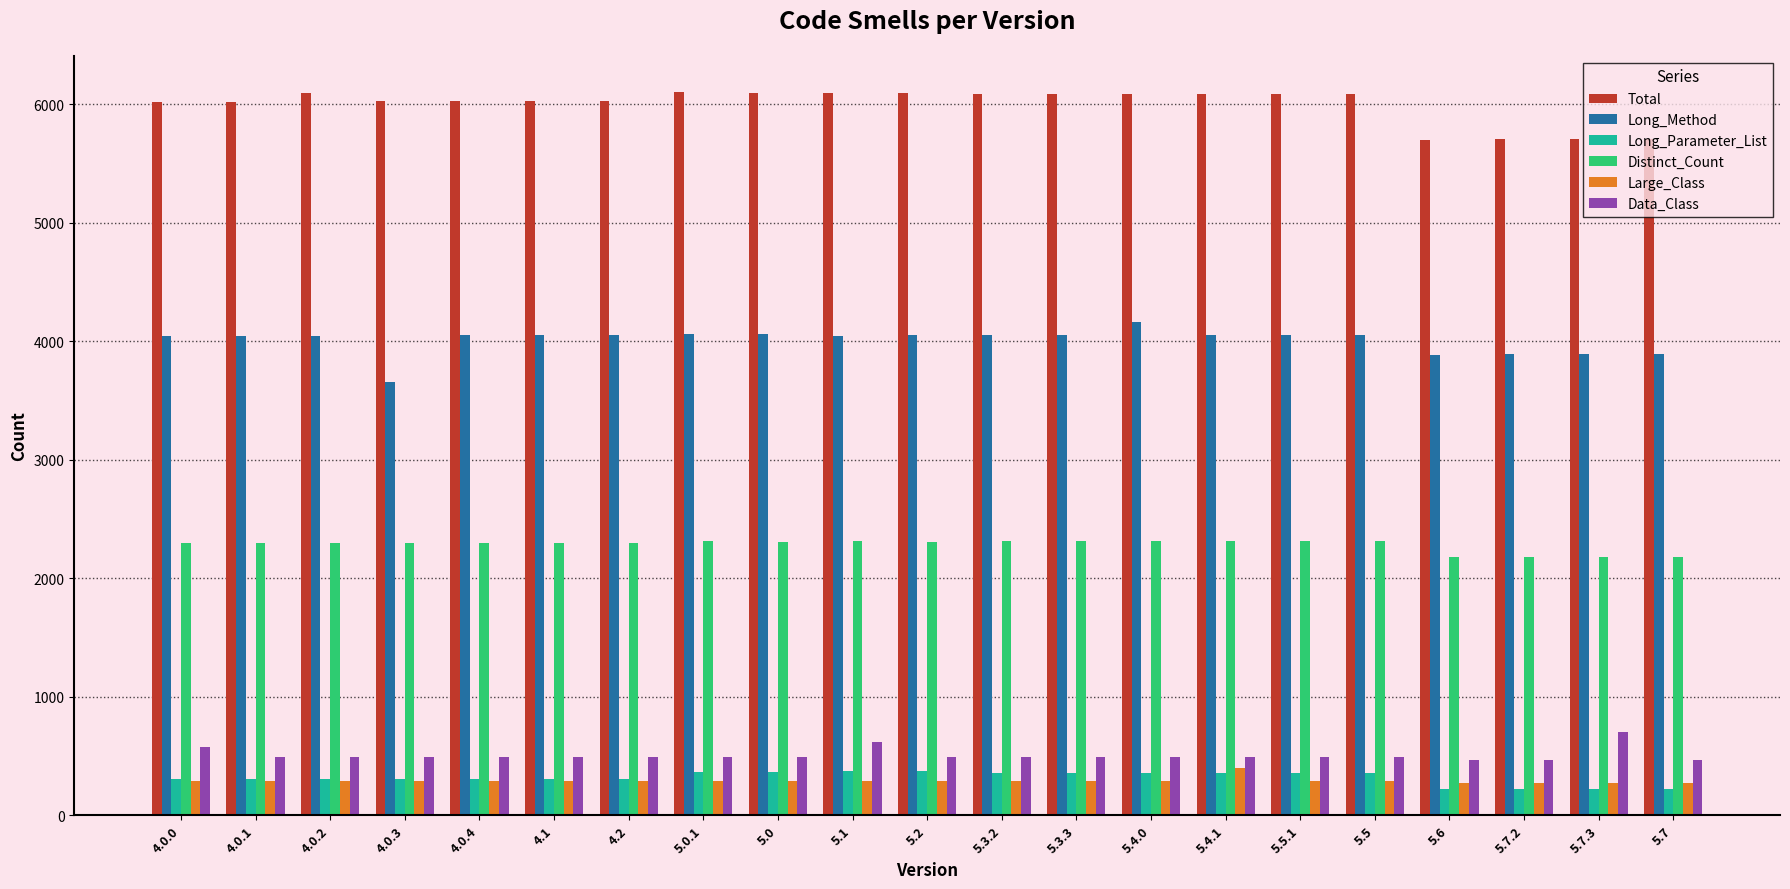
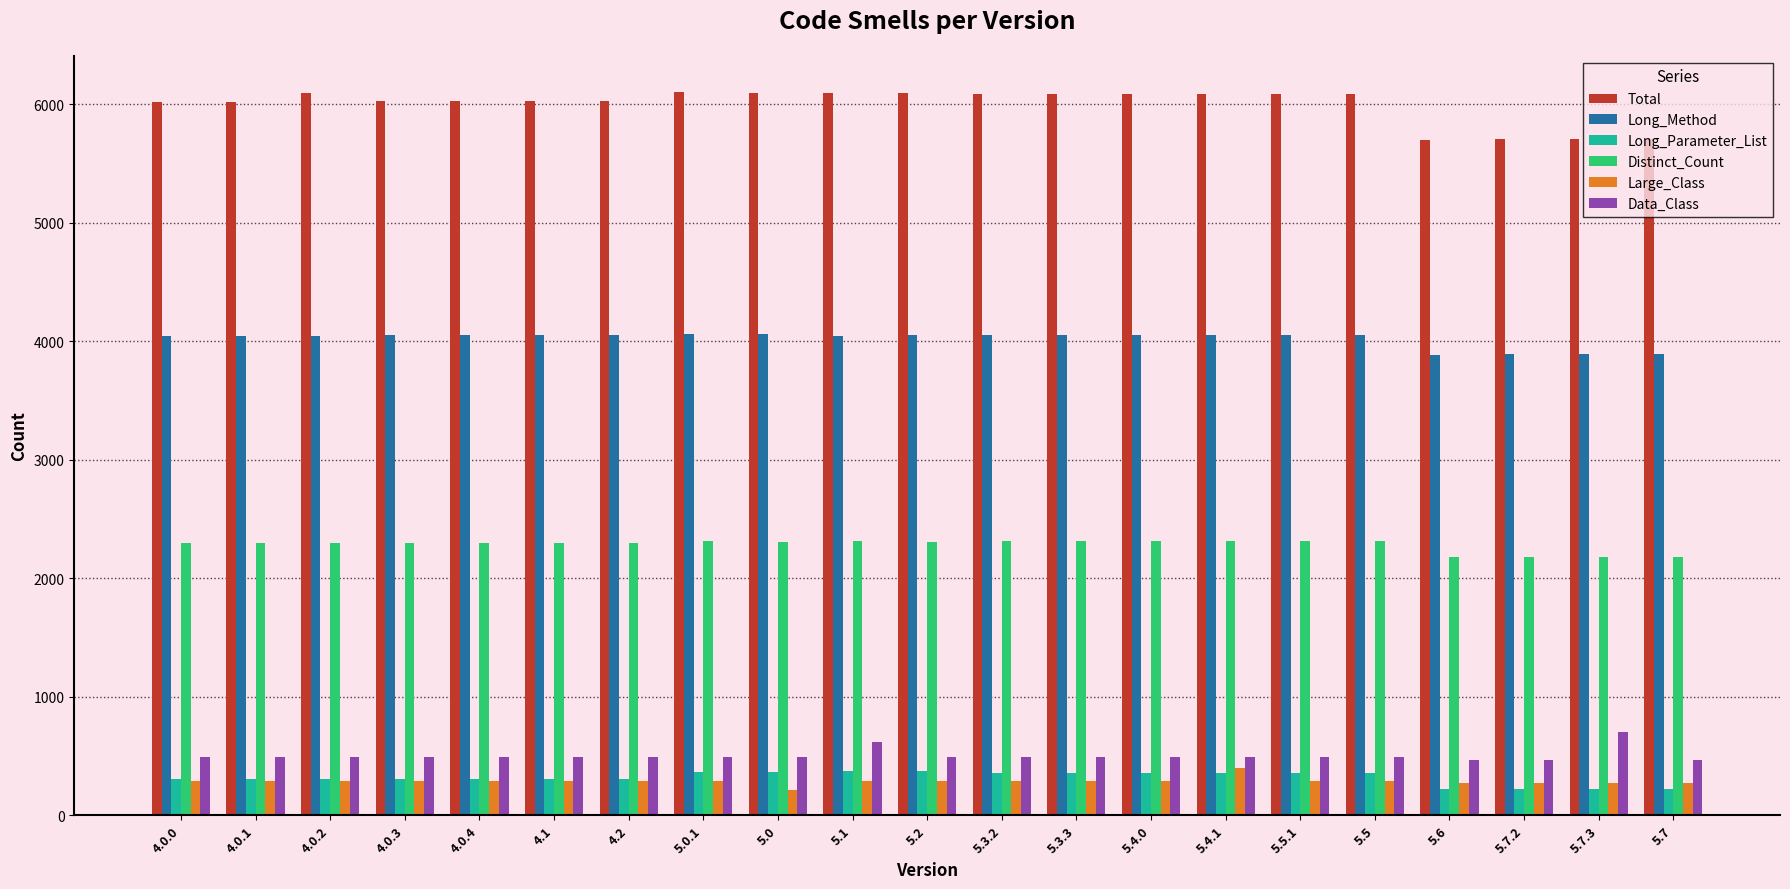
Data_Class, 4.0.0: 580 -> 490
Long_Method, 4.0.3: 3660 -> 4050
Large_Class, 5.0: 290 -> 210
Long_Method, 5.4.0: 4160 -> 4050
